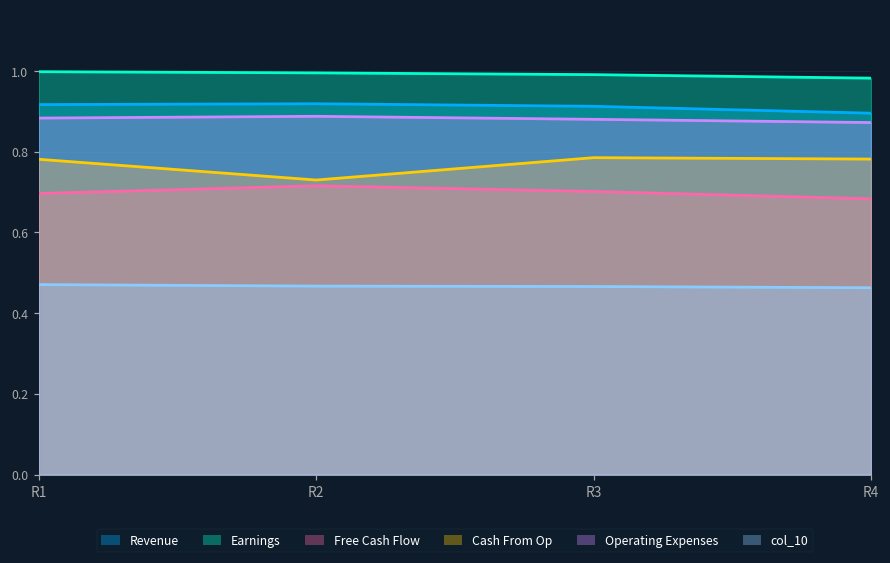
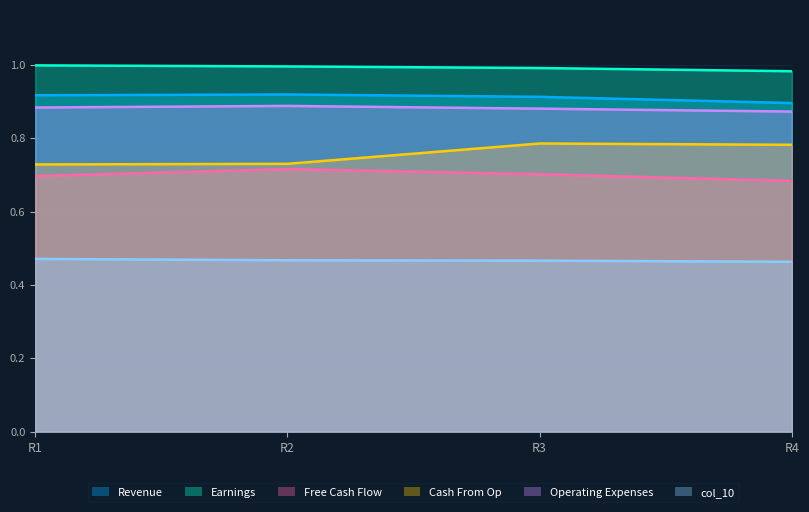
Cash From Op, R1: 0.78 -> 0.73
